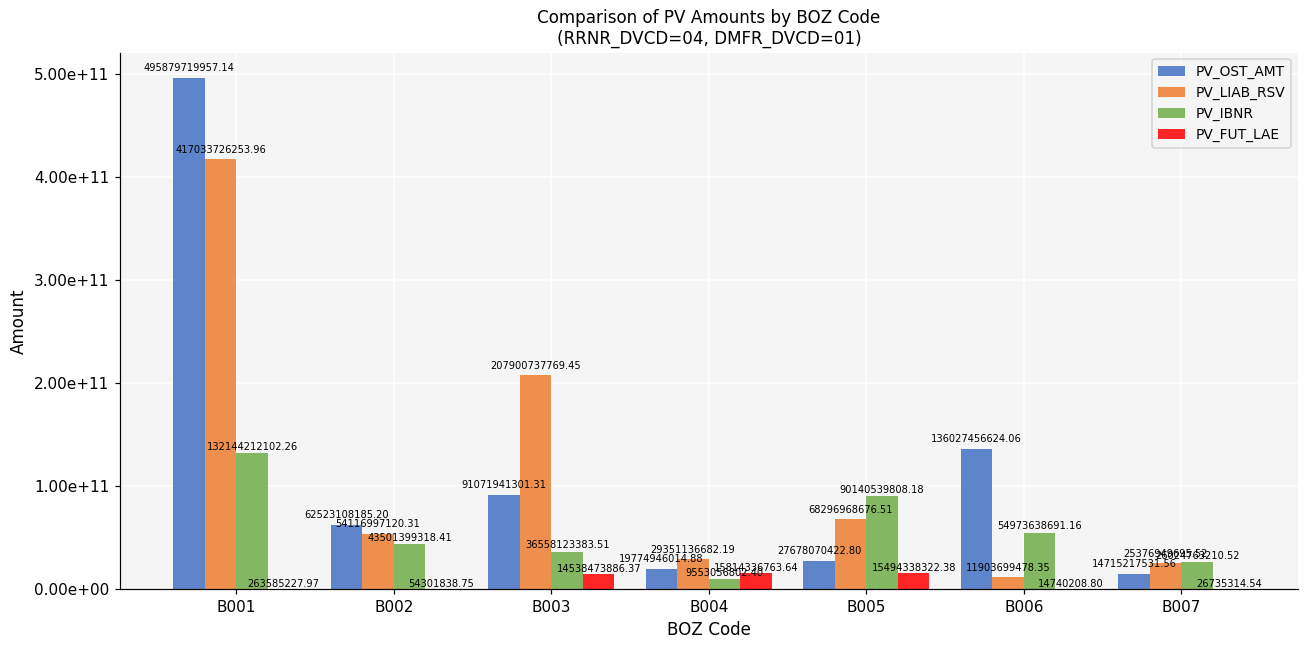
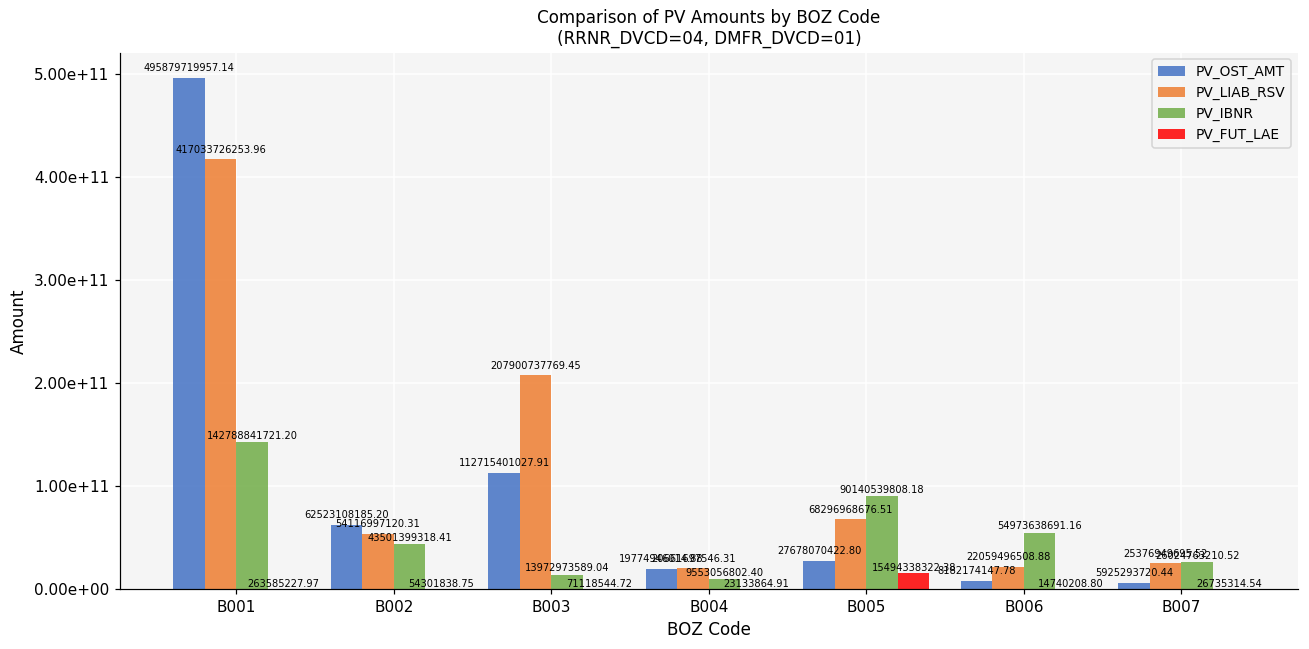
PV_IBNR, B001: 132144212102.26 -> 142788841721.20
PV_OST_AMT, B003: 91071941301.31 -> 112715401027.91
PV_IBNR, B003: 36558123383.51 -> 13972973589.04
PV_FUT_LAE, B003: 14538473886.37 -> 71118544.72
PV_LIAB_RSV, B004: 29351136682.19 -> 20661697546.31
PV_FUT_LAE, B004: 15814336763.64 -> 23133864.91
PV_OST_AMT, B006: 136027456624.06 -> 8182174147.78
PV_LIAB_RSV, B006: 11903699478.35 -> 22059496508.88
PV_OST_AMT, B007: 14715217531.56 -> 5925293720.44
